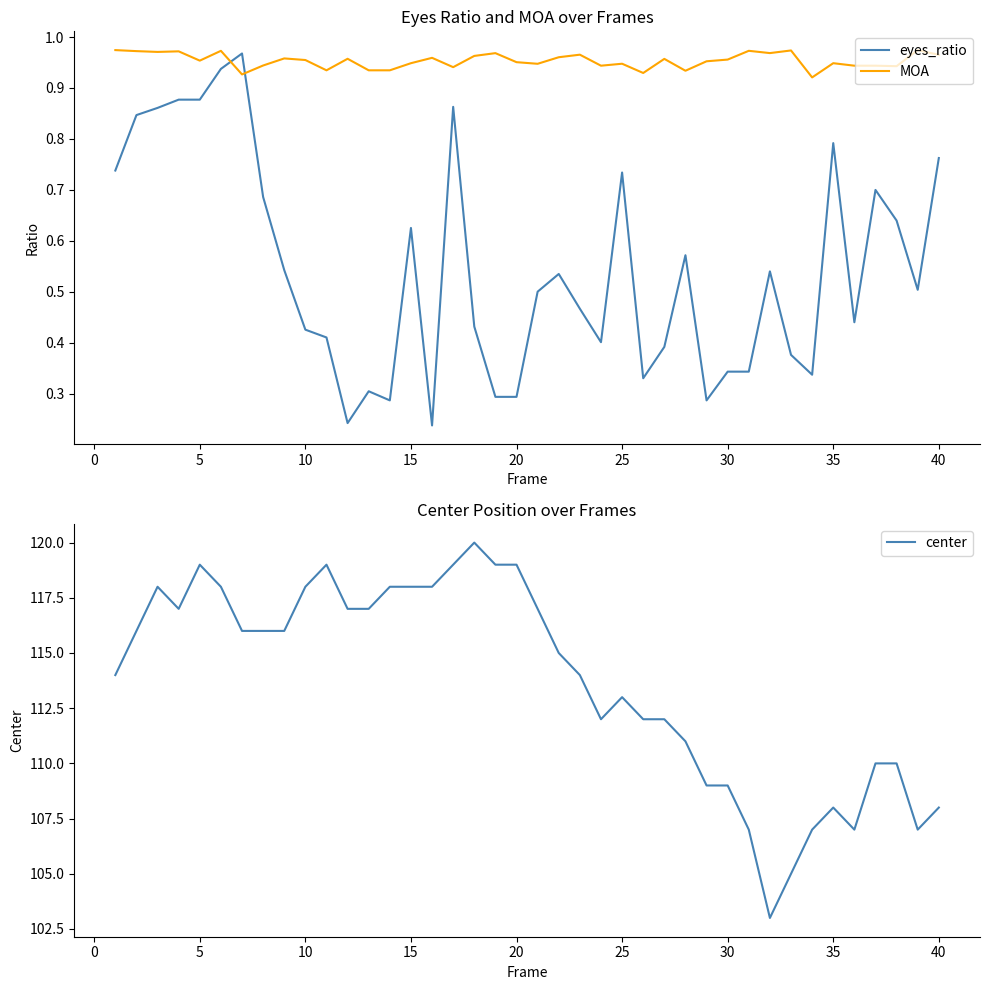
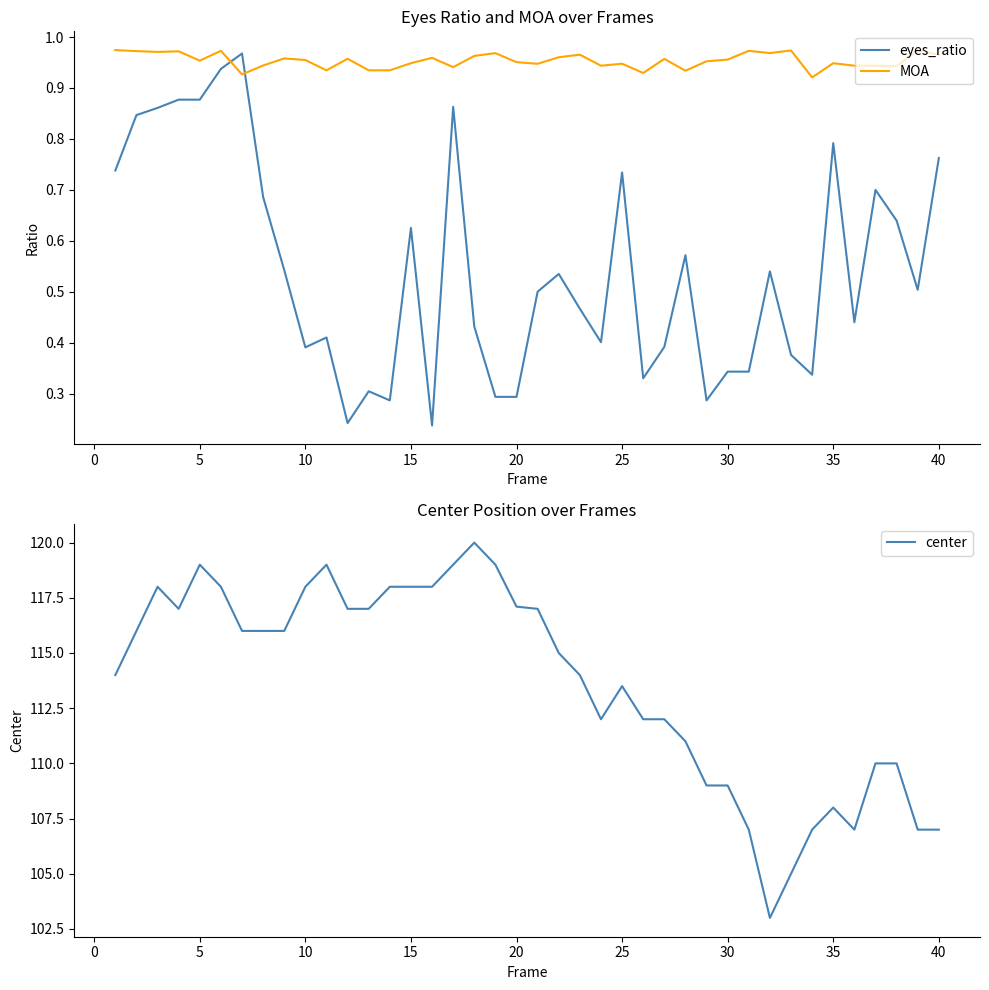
Eyes Ratio and MOA over Frames, eyes_ratio, 10: 0.43 -> 0.39
Center Position over Frames, 20: 119.0 -> 117.1
Center Position over Frames, 25: 113.0 -> 113.5
Center Position over Frames, 40: 108 -> 107
